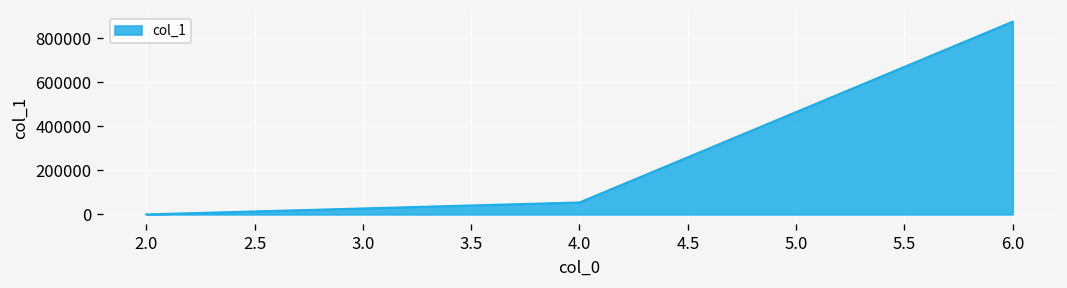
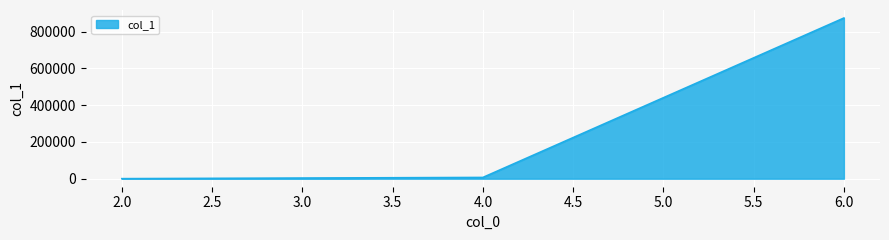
4.0: 50000 -> 10000
